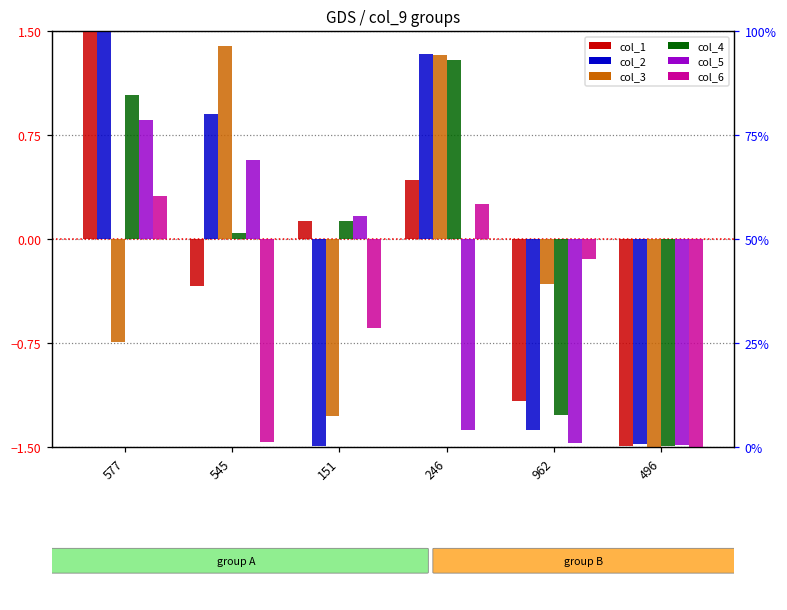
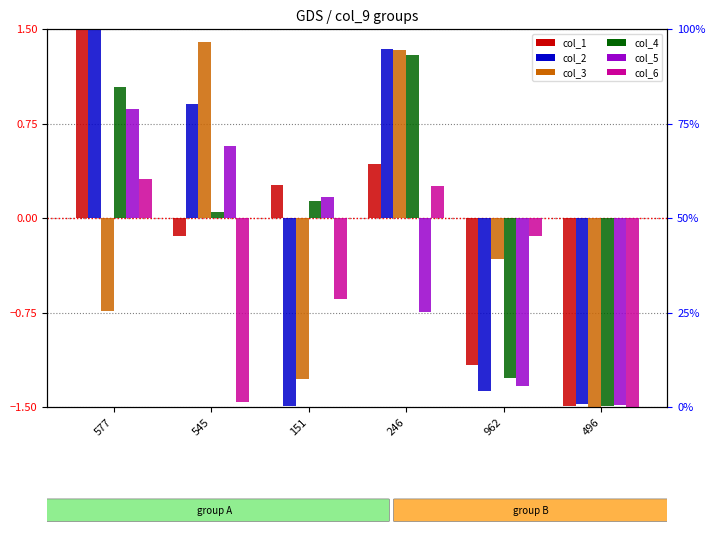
col_1, 545: -0.33 -> -0.14
col_1, 151: 0.13 -> 0.26
col_5, 246: -1.38 -> -0.74
col_5, 962: -1.47 -> -1.33
